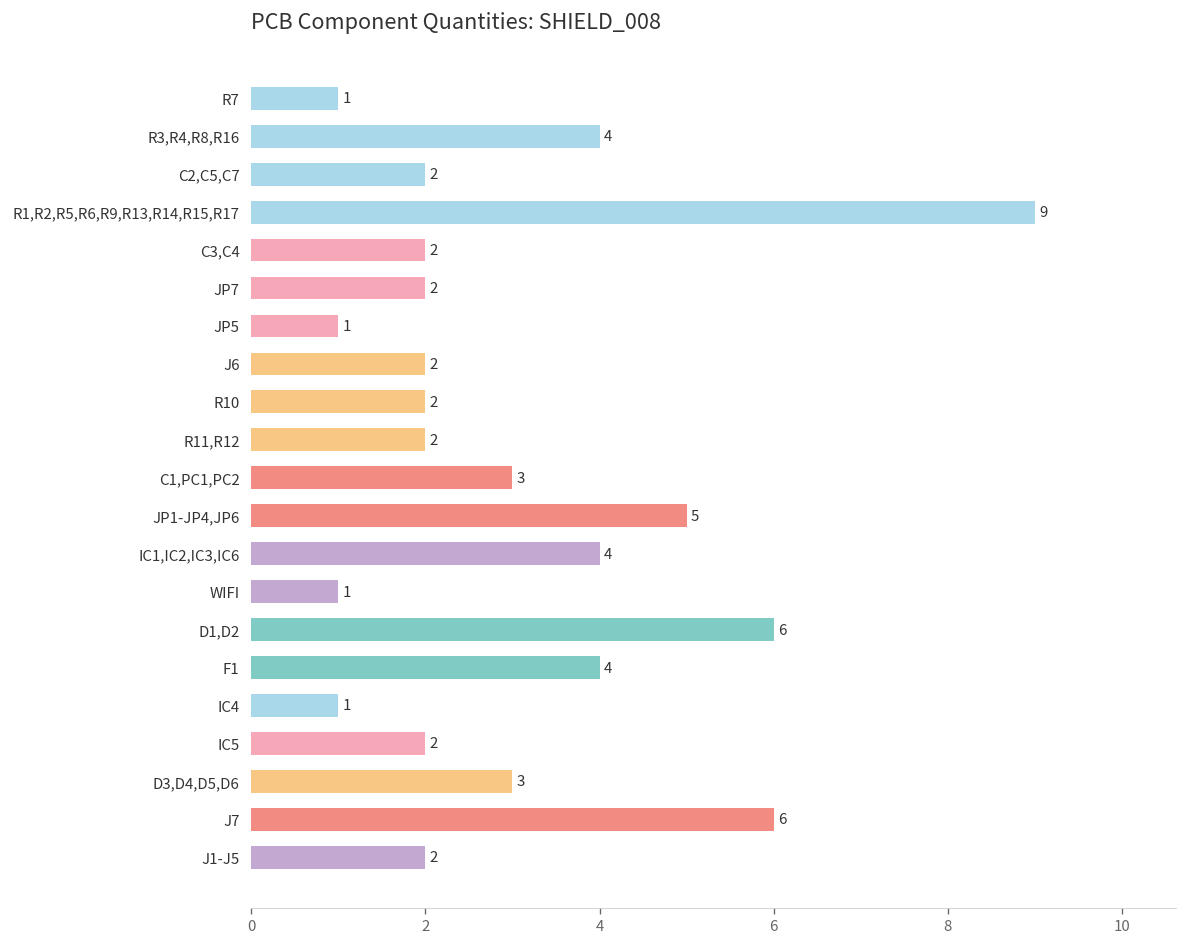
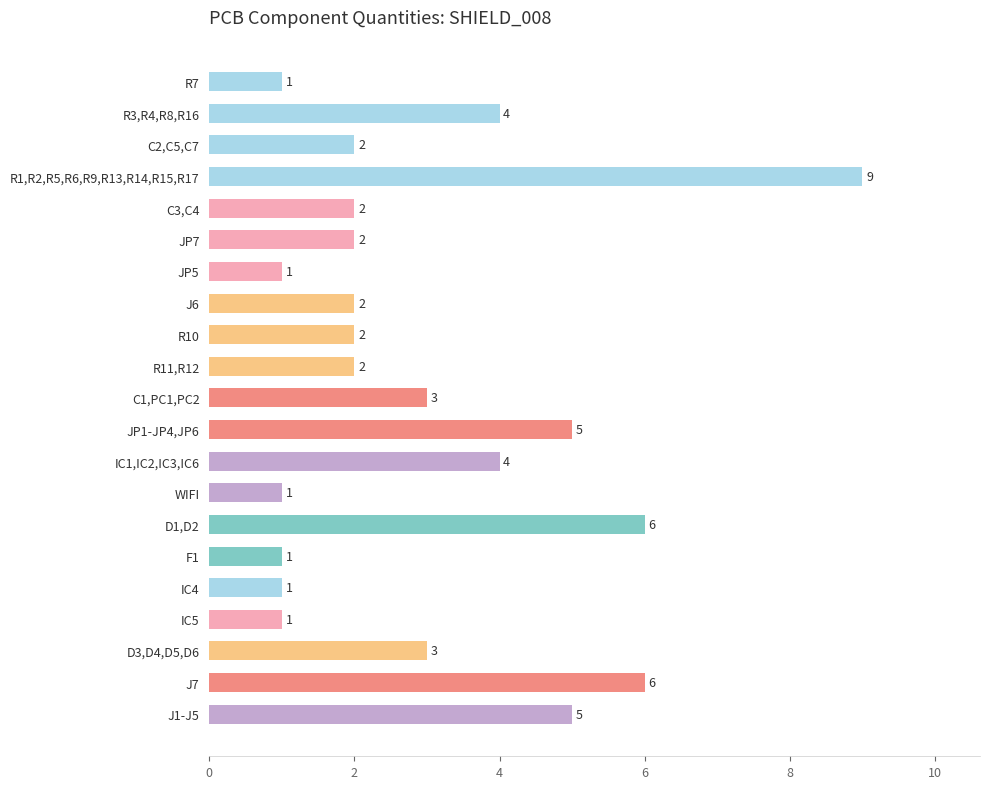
F1: 4 -> 1
IC5: 2 -> 1
J1-J5: 2 -> 5
